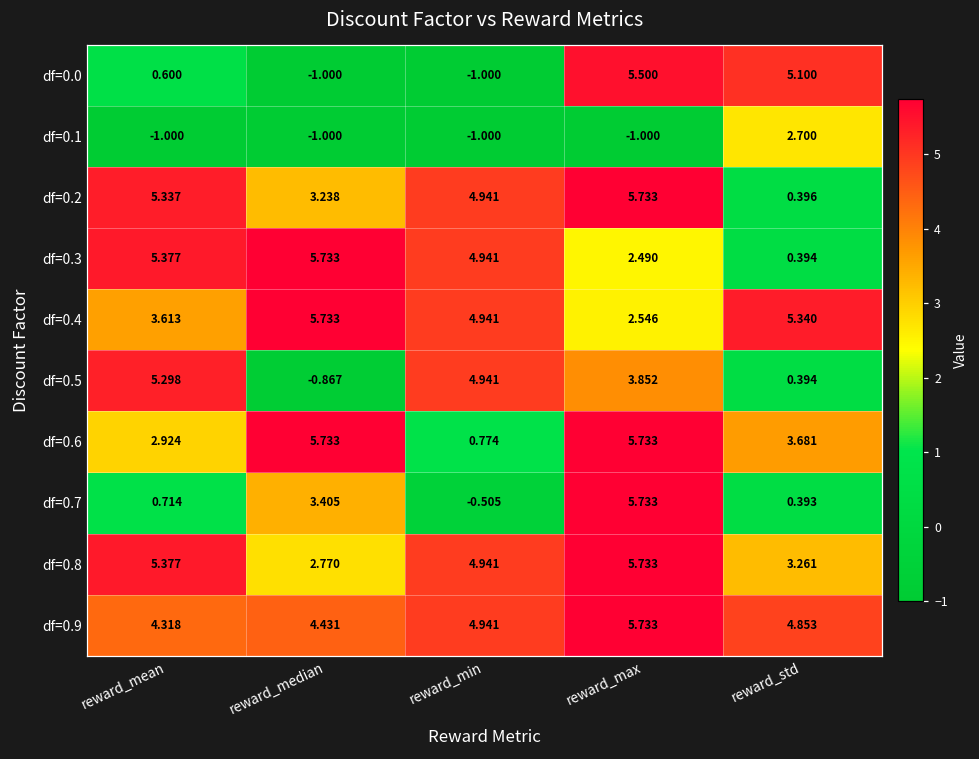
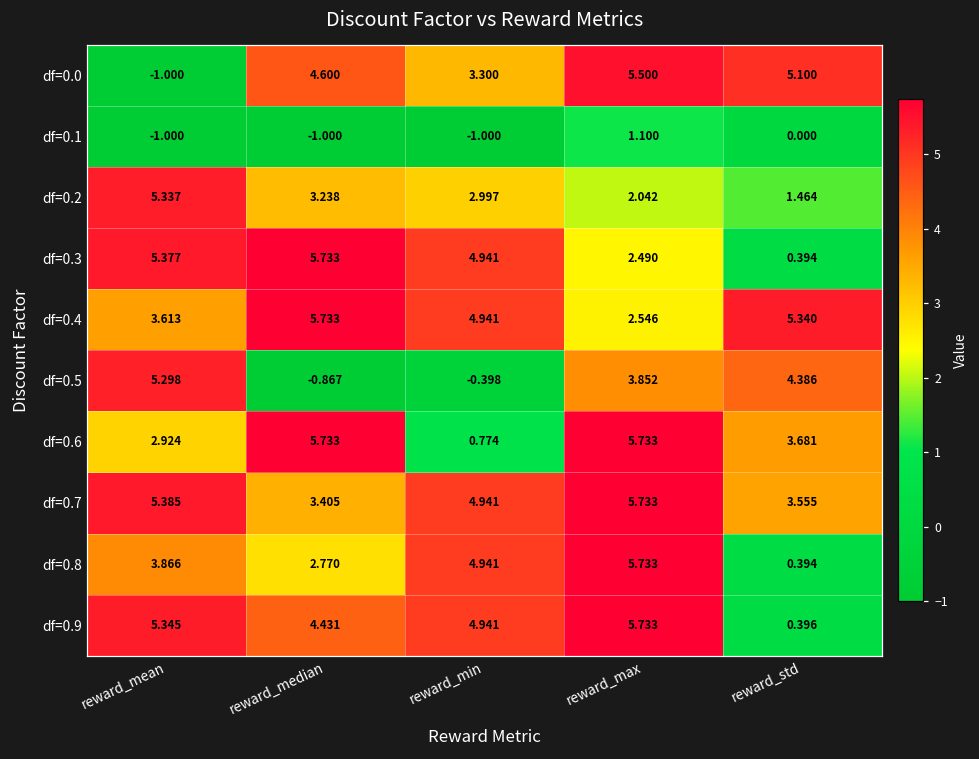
df=0.0, reward_mean: 0.600 -> -1.000
df=0.0, reward_median: -1.000 -> 4.600
df=0.0, reward_min: -1.000 -> 3.300
df=0.1, reward_max: -1.000 -> 1.100
df=0.1, reward_std: 2.700 -> 0.000
df=0.2, reward_min: 4.941 -> 2.997
df=0.2, reward_max: 5.733 -> 2.042
df=0.2, reward_std: 0.396 -> 1.464
df=0.5, reward_min: 4.941 -> -0.398
df=0.5, reward_std: 0.394 -> 4.386
df=0.7, reward_mean: 0.714 -> 5.385
df=0.7, reward_min: -0.505 -> 4.941
df=0.7, reward_std: 0.393 -> 3.555
df=0.8, reward_mean: 5.377 -> 3.866
df=0.8, reward_std: 3.261 -> 0.394
df=0.9, reward_mean: 4.318 -> 5.345
df=0.9, reward_std: 4.853 -> 0.396
